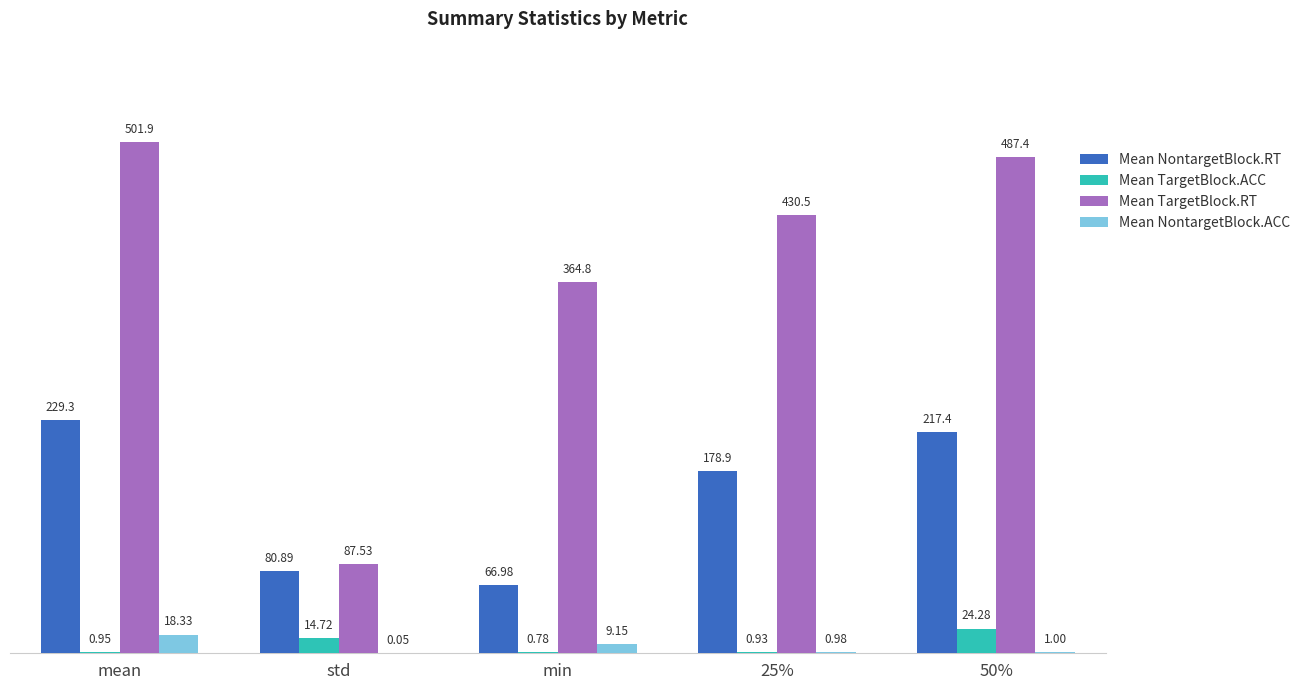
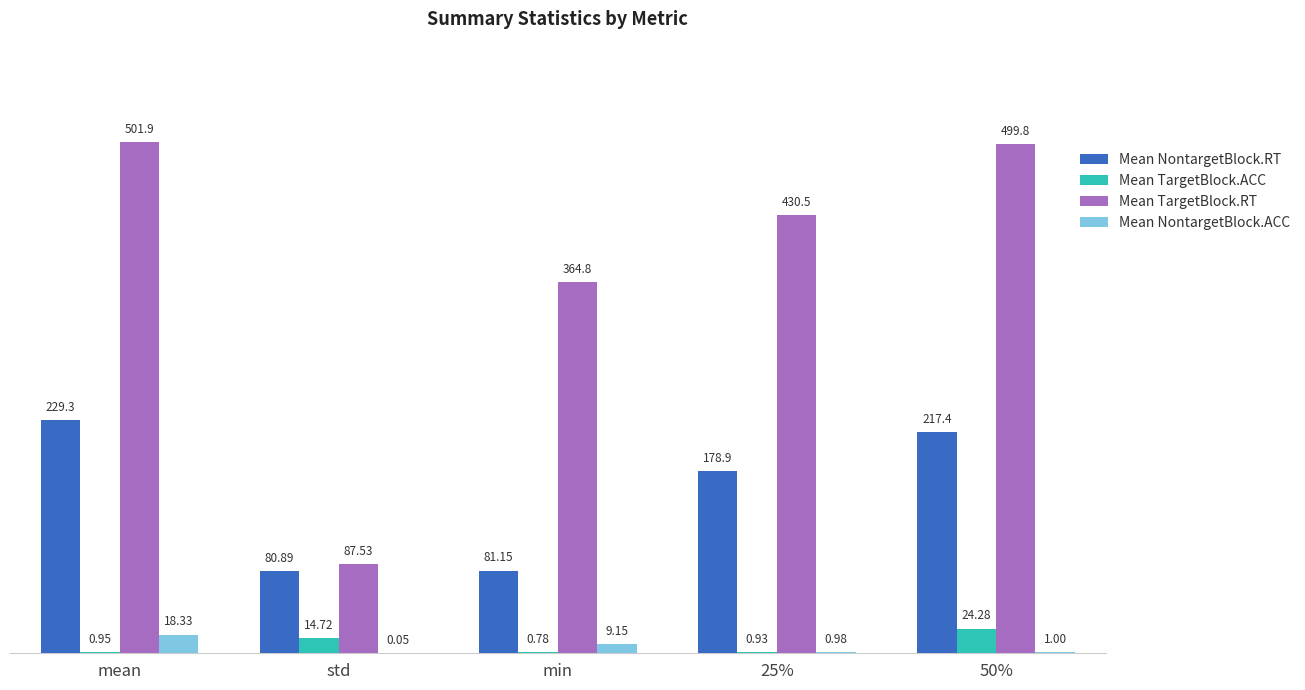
Mean NontargetBlock.RT, min: 66.98 -> 81.15
Mean TargetBlock.RT, 50%: 487.4 -> 499.8
